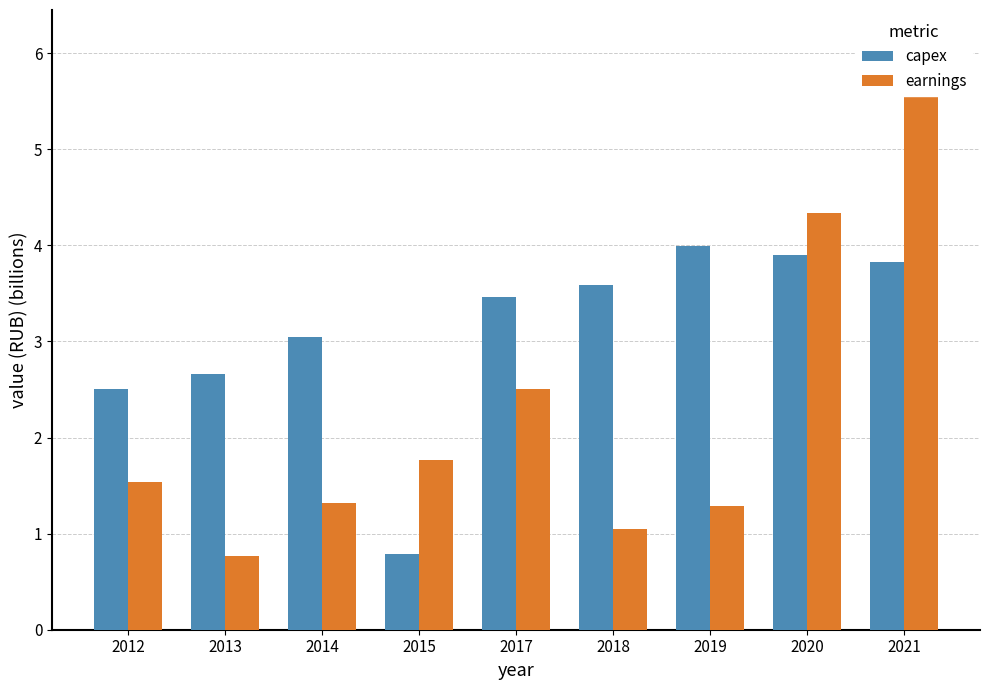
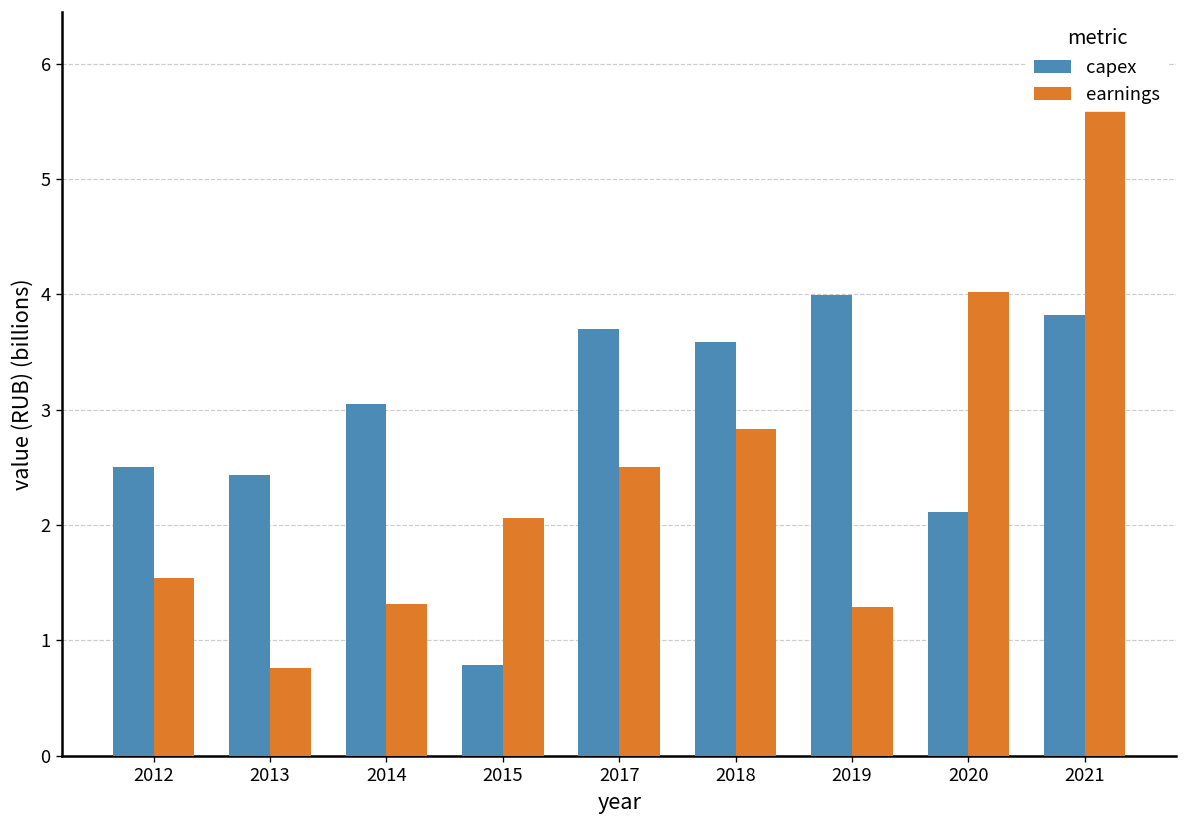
capex, 2013: 2.7 -> 2.4
earnings, 2015: 1.8 -> 2.1
capex, 2017: 3.5 -> 3.7
earnings, 2018: 1.1 -> 2.8
capex, 2020: 3.9 -> 2.1
earnings, 2020: 4.3 -> 4.0
